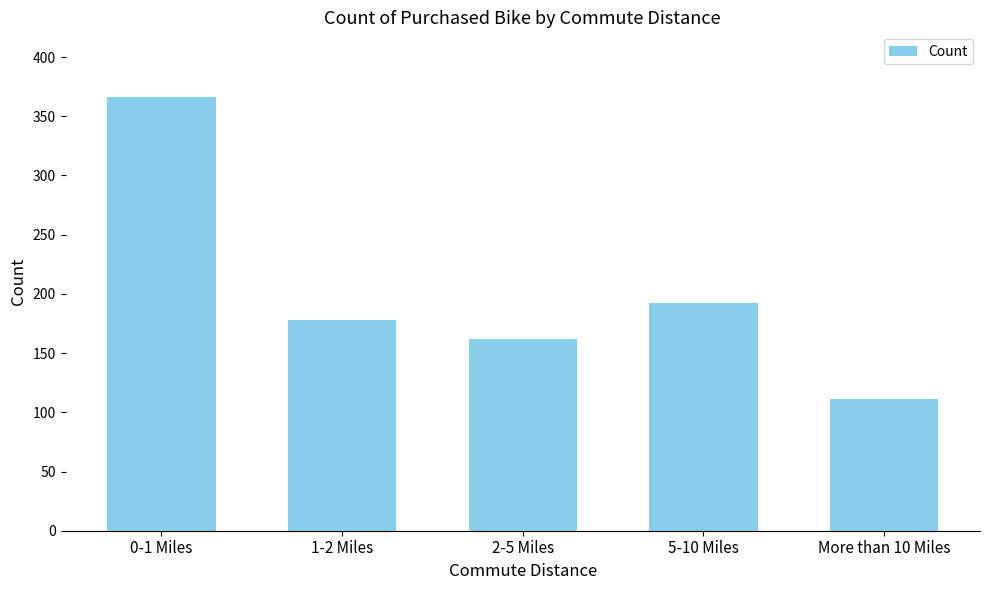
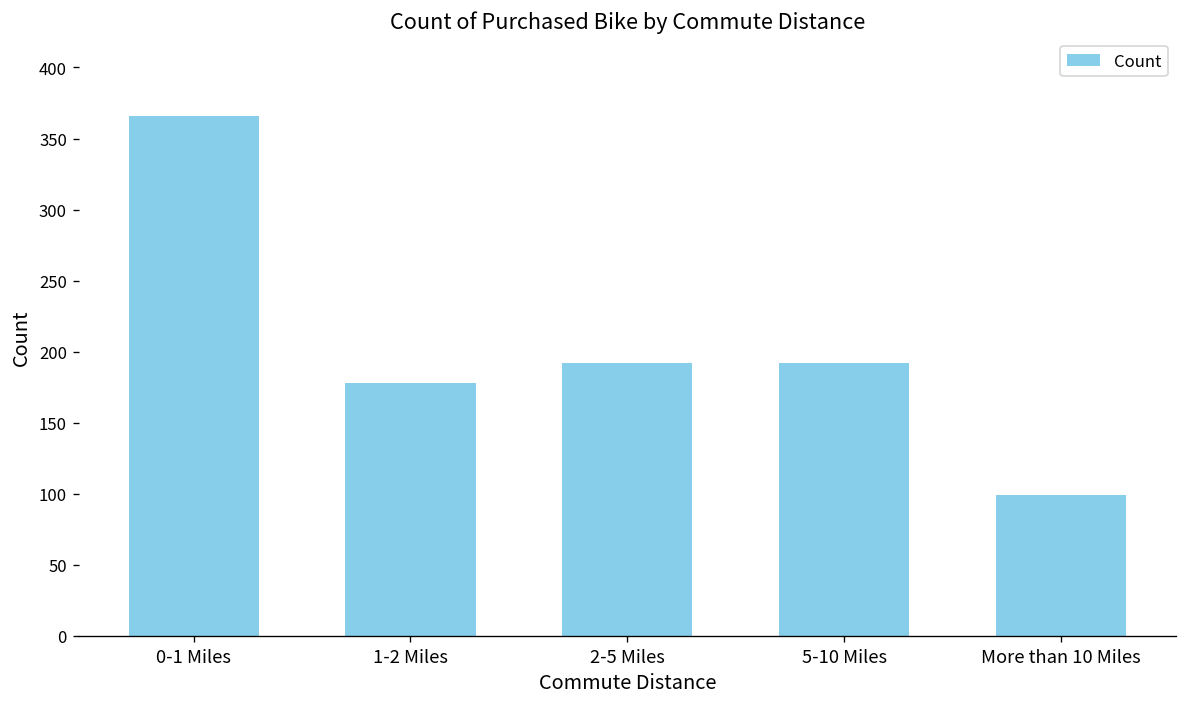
2-5 Miles: 162 -> 192
More than 10 Miles: 111 -> 99
